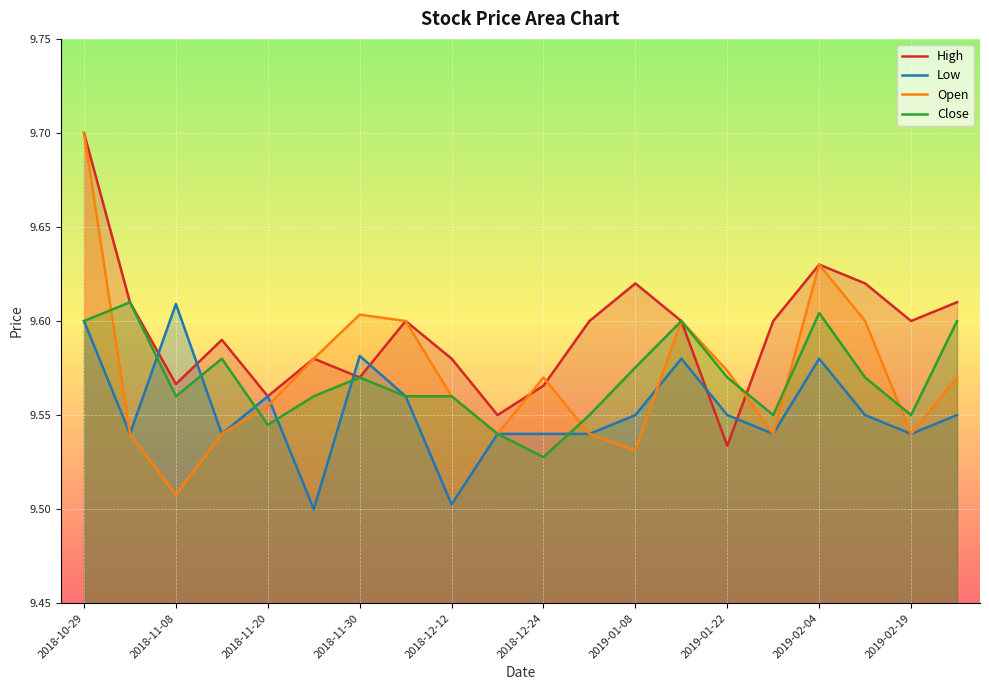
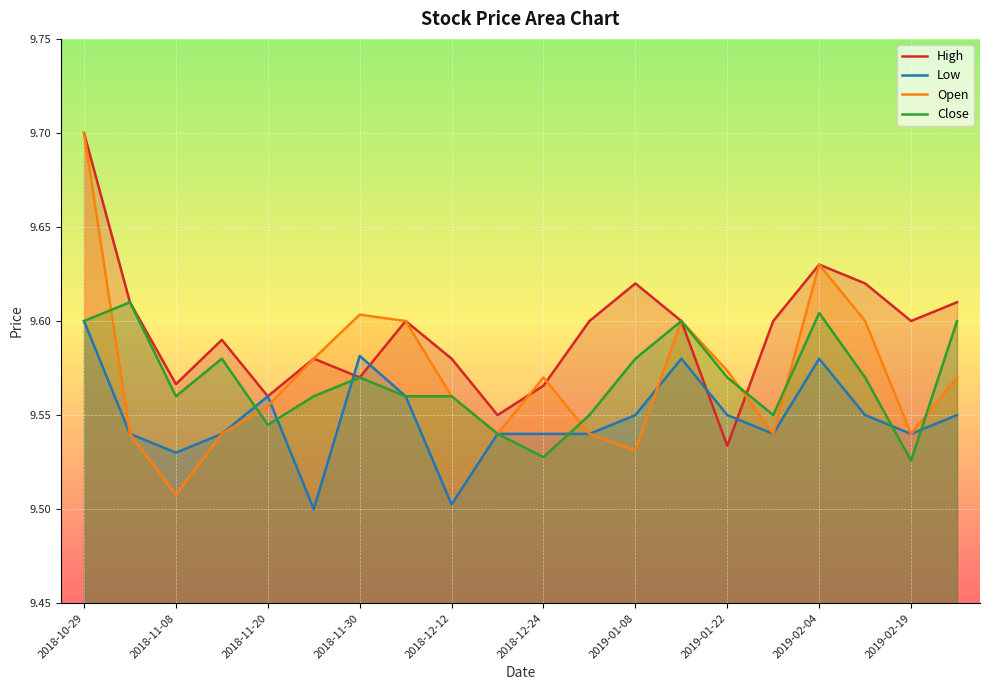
Low, 2018-11-08: 9.609 -> 9.530
Close, 2019-01-08: 9.575 -> 9.580
Close, 2019-02-19: 9.550 -> 9.526
